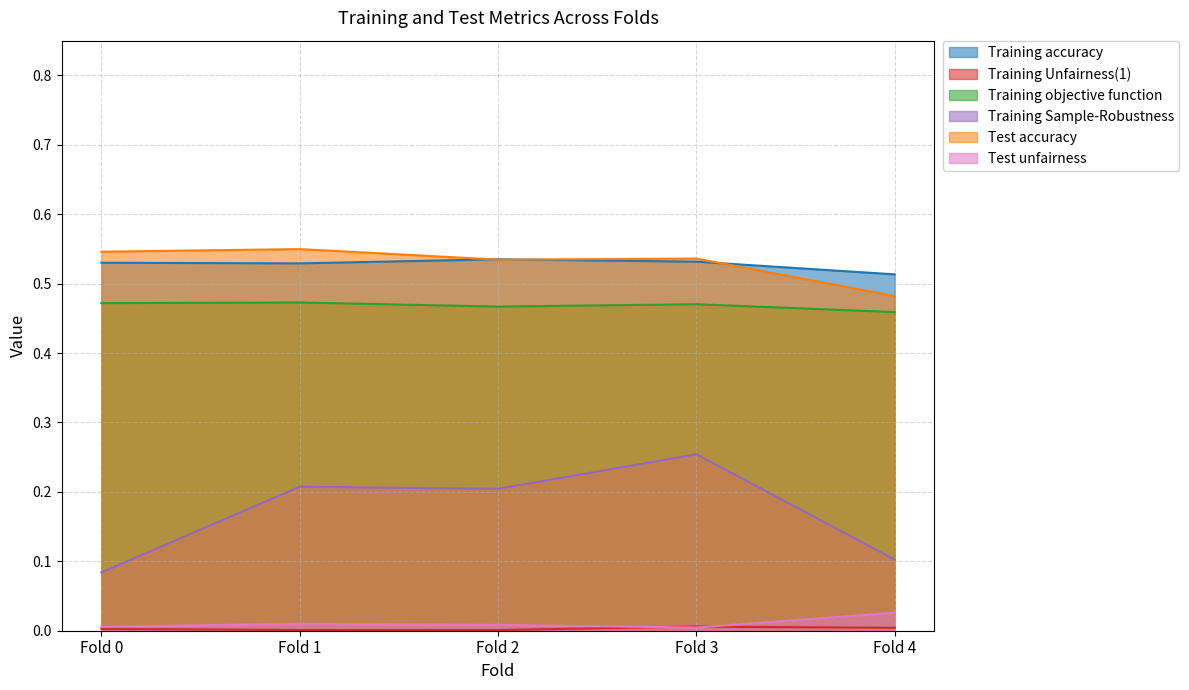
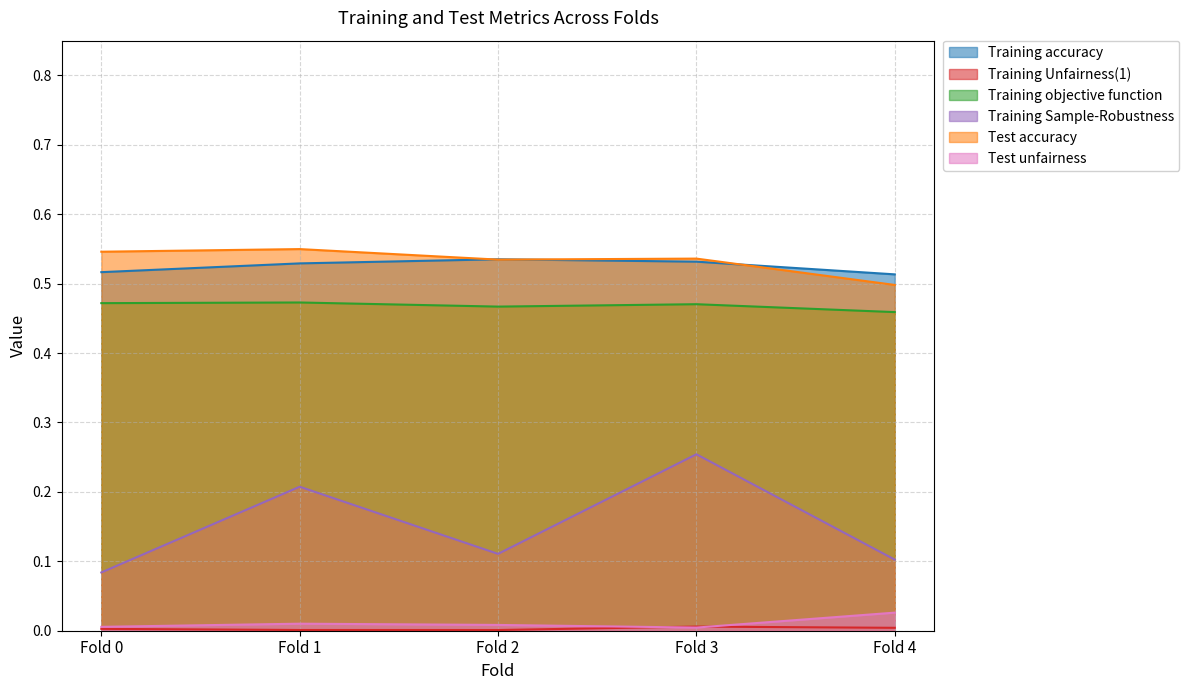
Training accuracy, Fold 0: 0.53 -> 0.52
Training Sample-Robustness, Fold 2: 0.20 -> 0.11
Test accuracy, Fold 4: 0.48 -> 0.50
